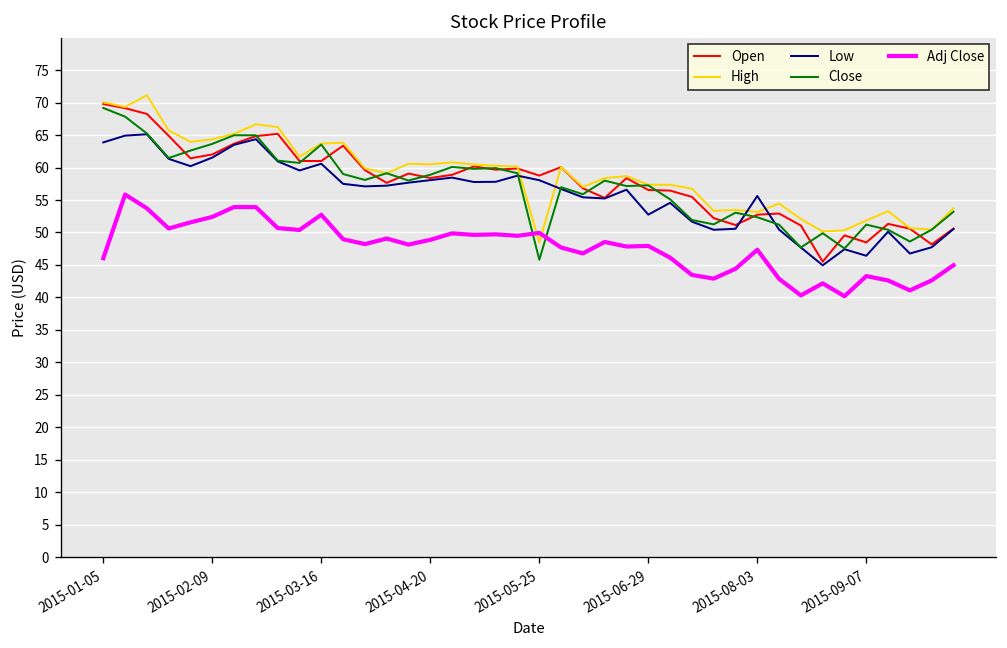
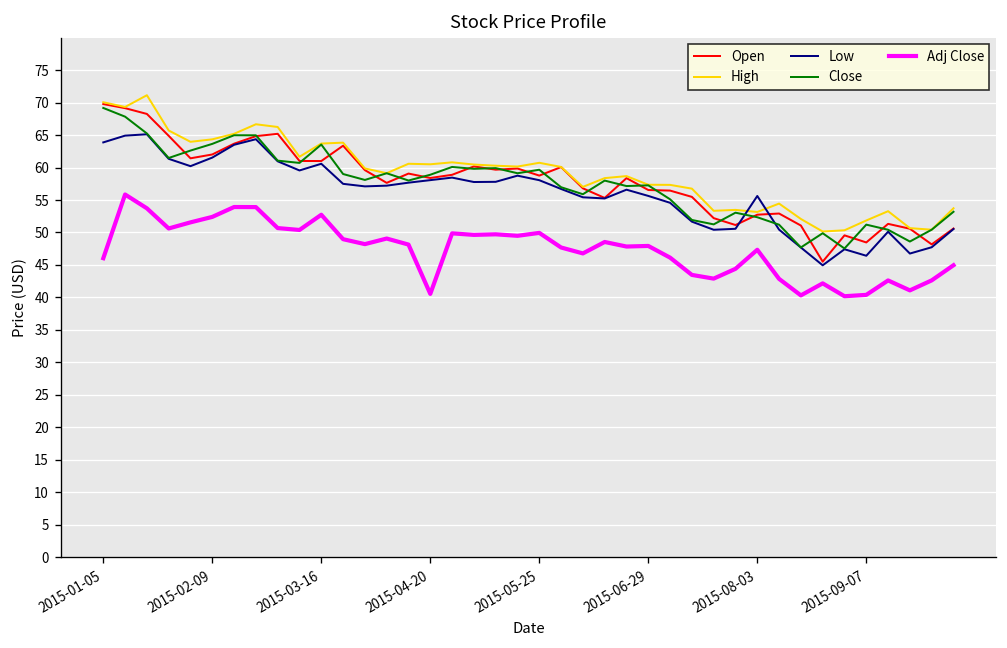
Adj Close, 2015-04-20: 49 -> 41
High, 2015-05-25: 48 -> 61
Close, 2015-05-25: 46 -> 60
Low, 2015-06-29: 53 -> 56
Adj Close, 2015-09-07: 43 -> 40
